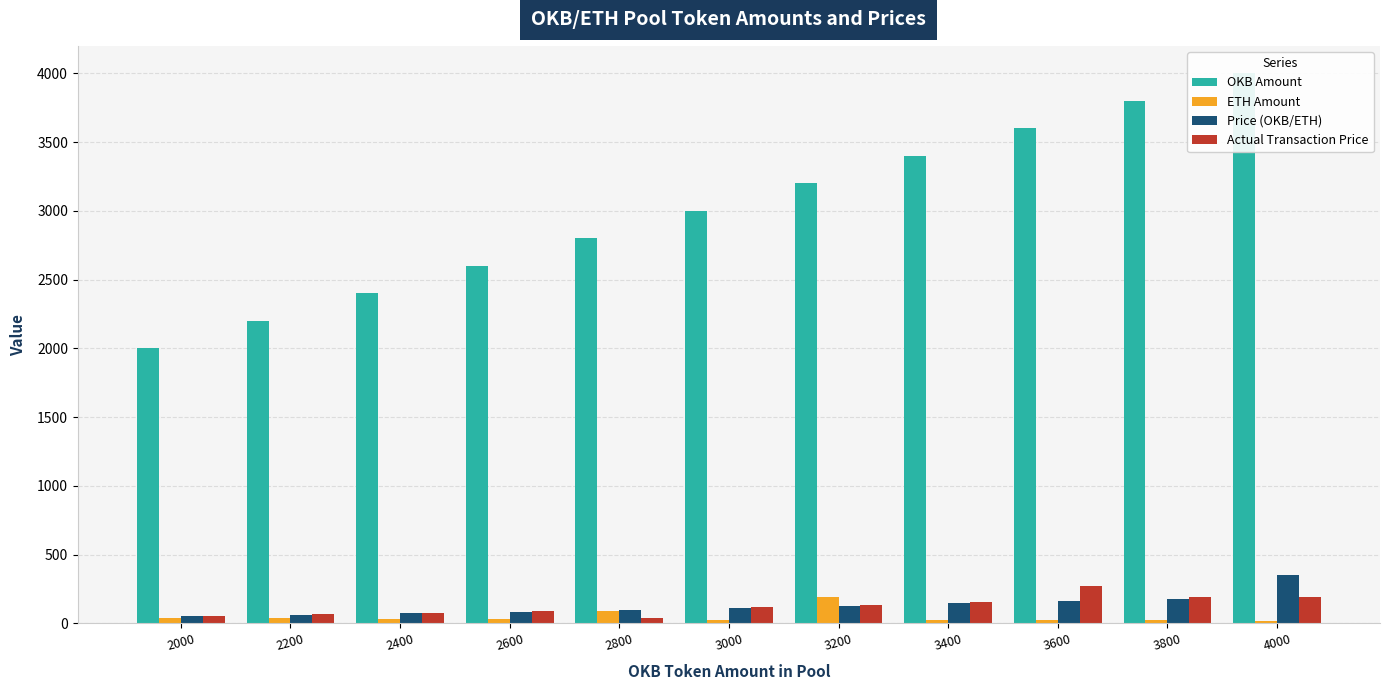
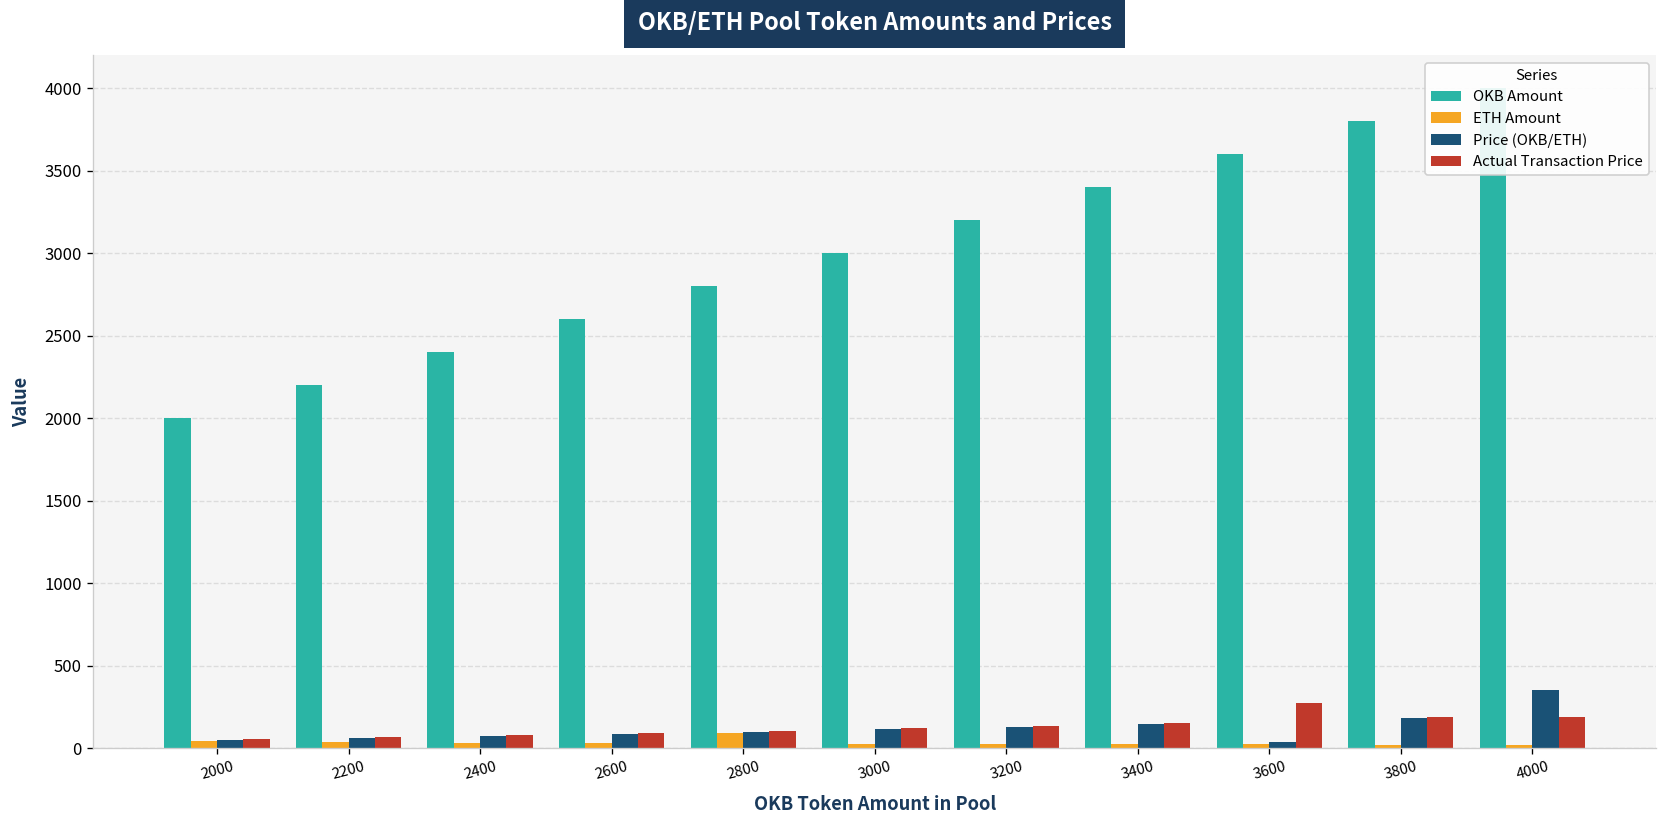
Actual Transaction Price, 2800: 40 -> 100
ETH Amount, 3200: 190 -> 30
Price (OKB/ETH), 3600: 160 -> 40
